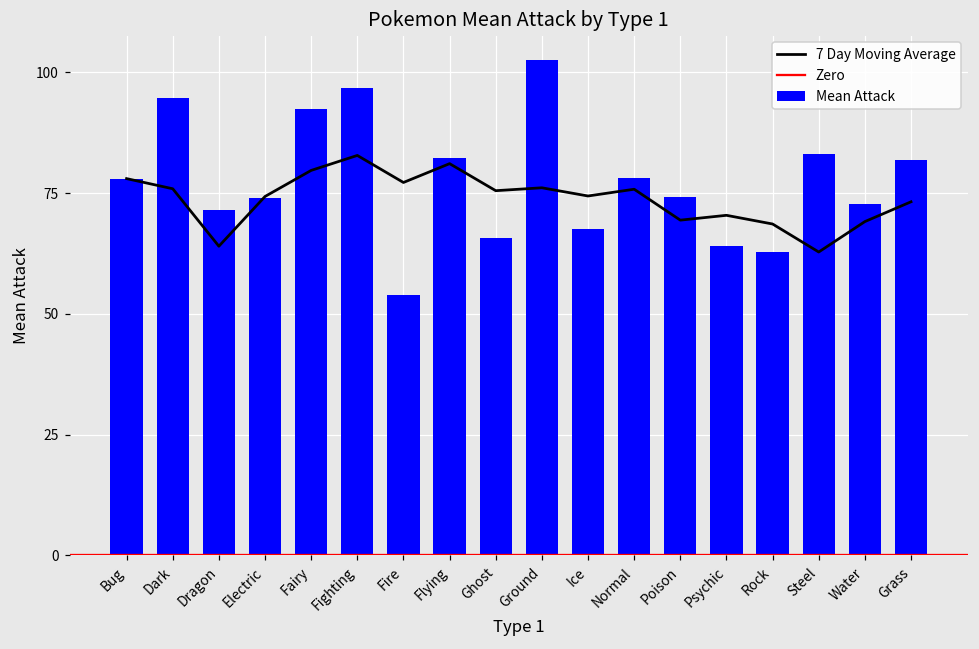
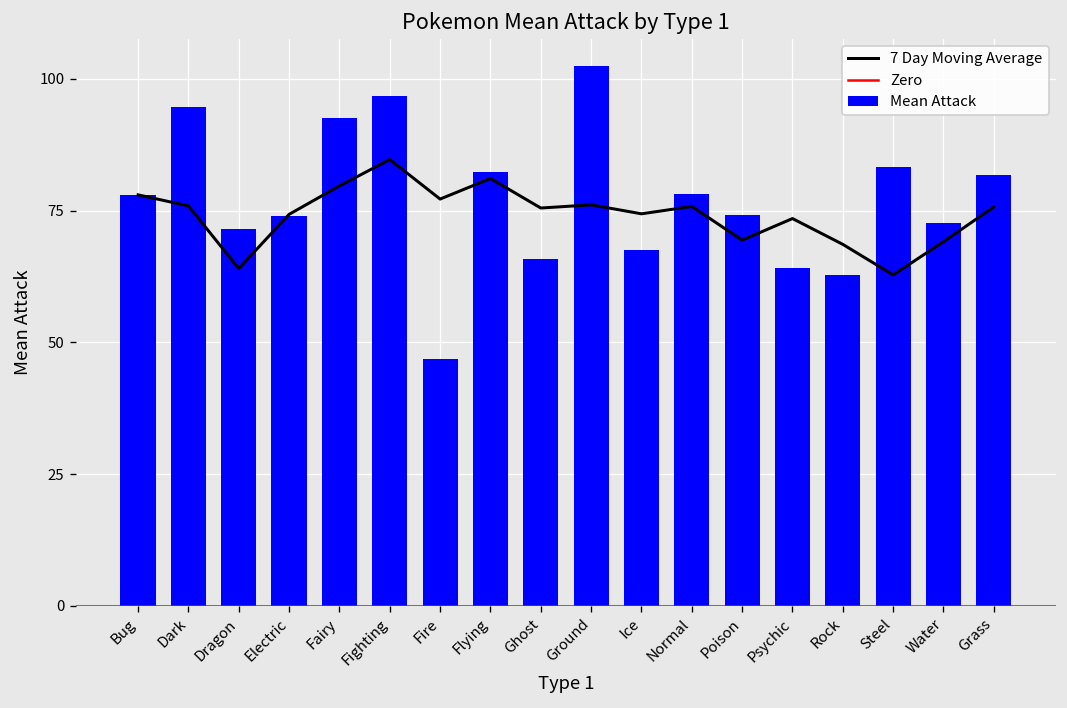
7 Day Moving Average, Fighting: 83 -> 85
Mean Attack, Fire: 54 -> 47
7 Day Moving Average, Psychic: 70 -> 74
7 Day Moving Average, Grass: 73 -> 76
